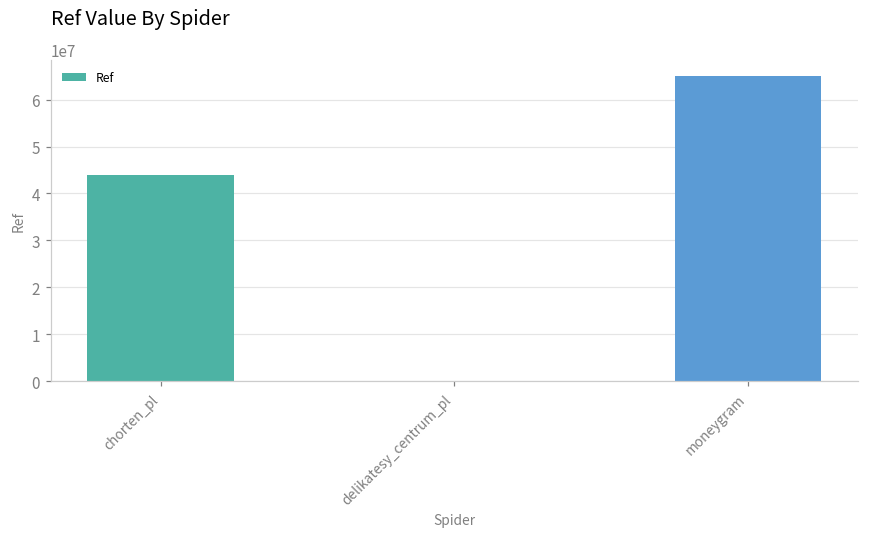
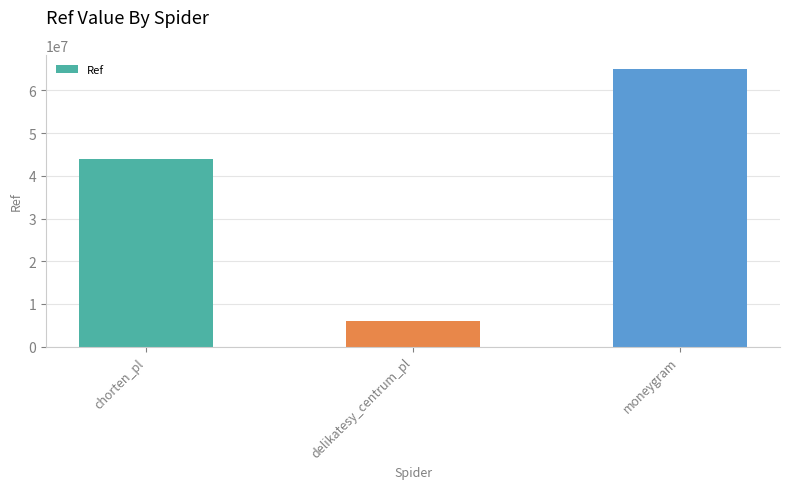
delikatesy_centrum_pl: 0 -> 6000000
